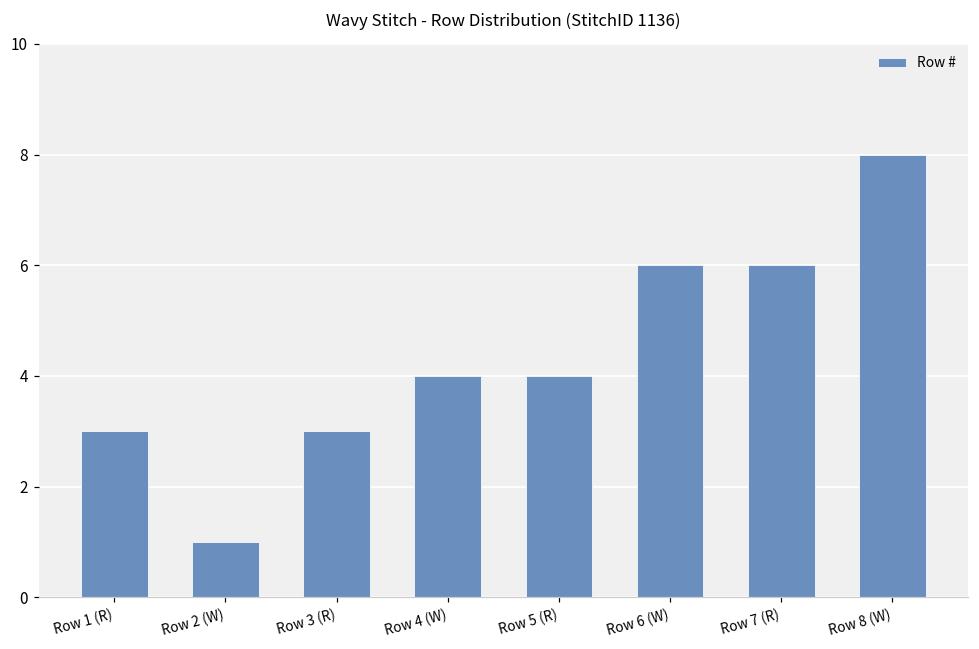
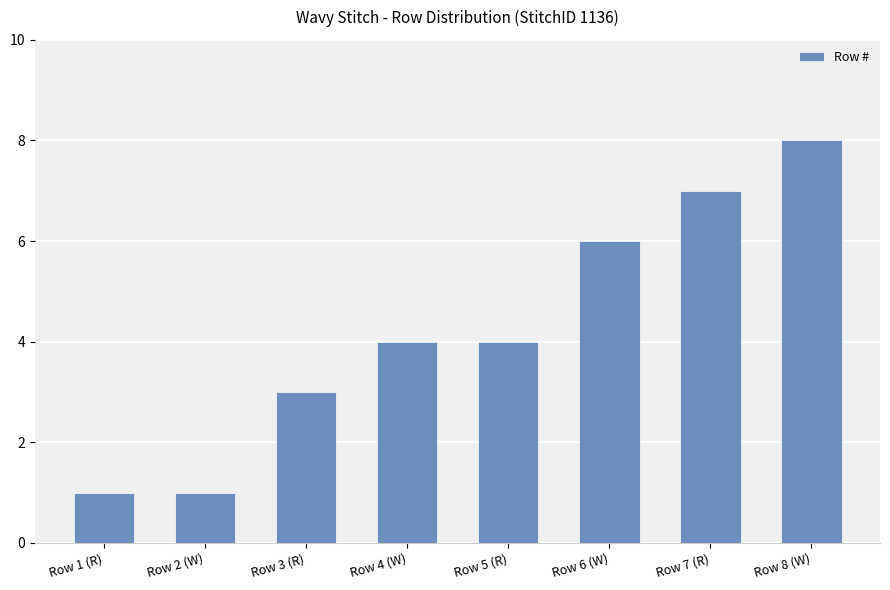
Row 1 (R): 3 -> 1
Row 7 (R): 6 -> 7
